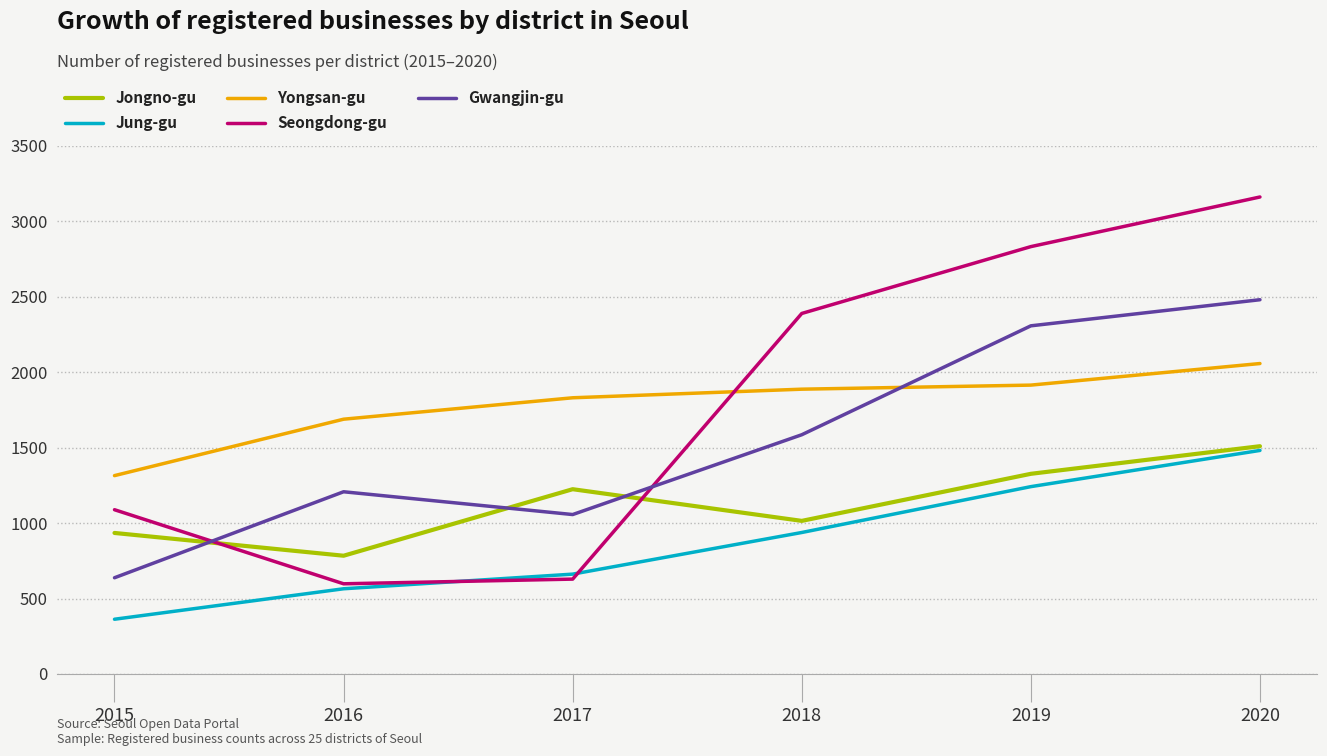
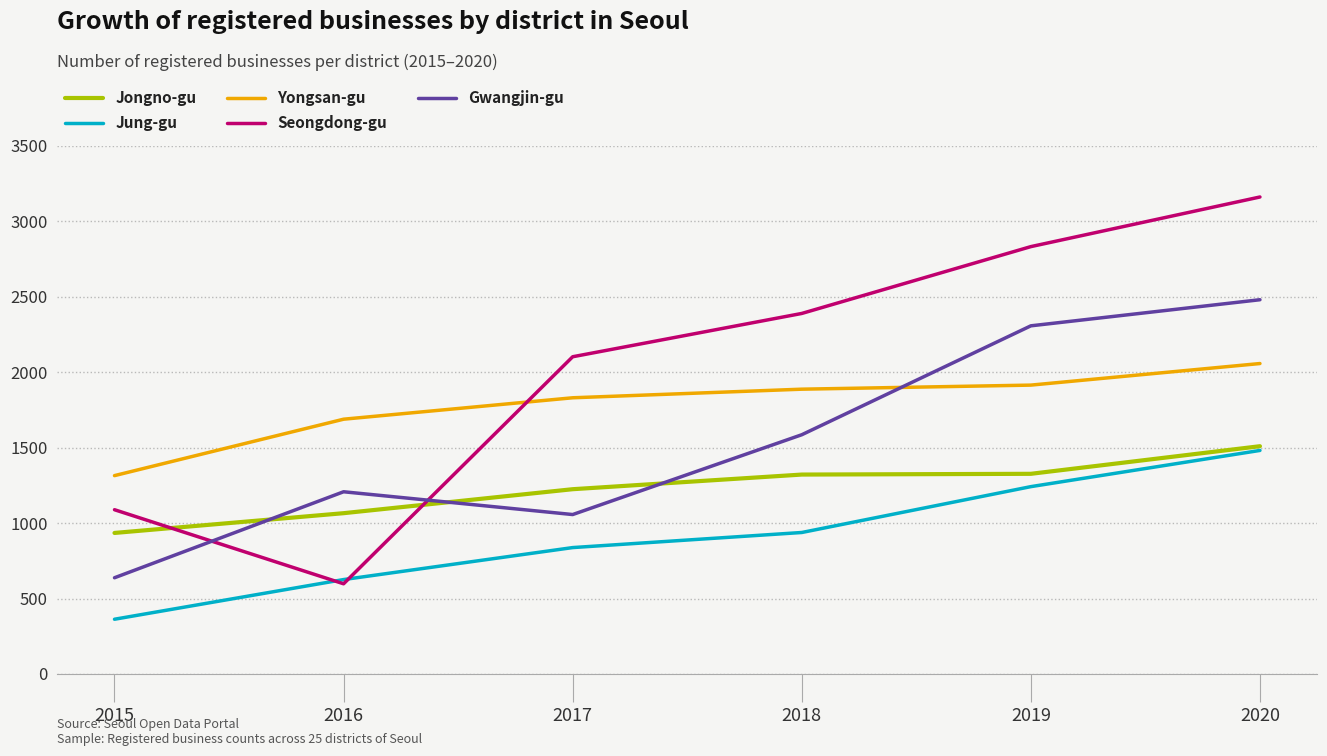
Jongno-gu, 2016: 780 -> 1070
Jung-gu, 2016: 570 -> 630
Jung-gu, 2017: 660 -> 840
Seongdong-gu, 2017: 630 -> 2100
Jongno-gu, 2018: 1020 -> 1320
